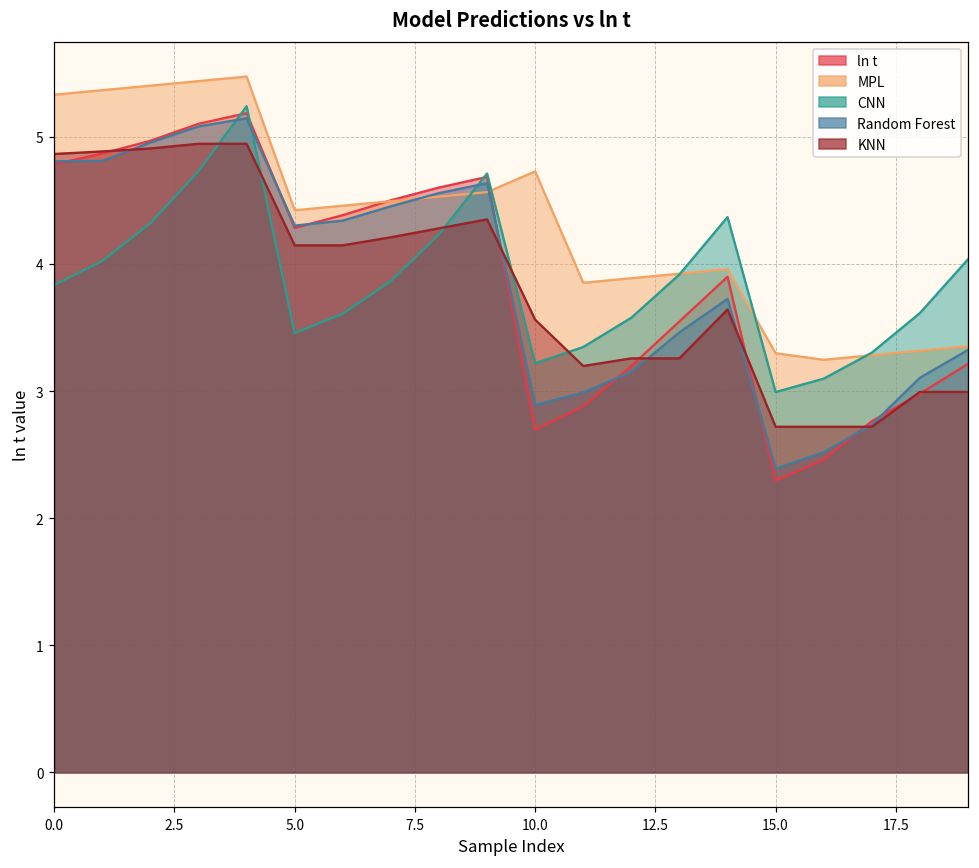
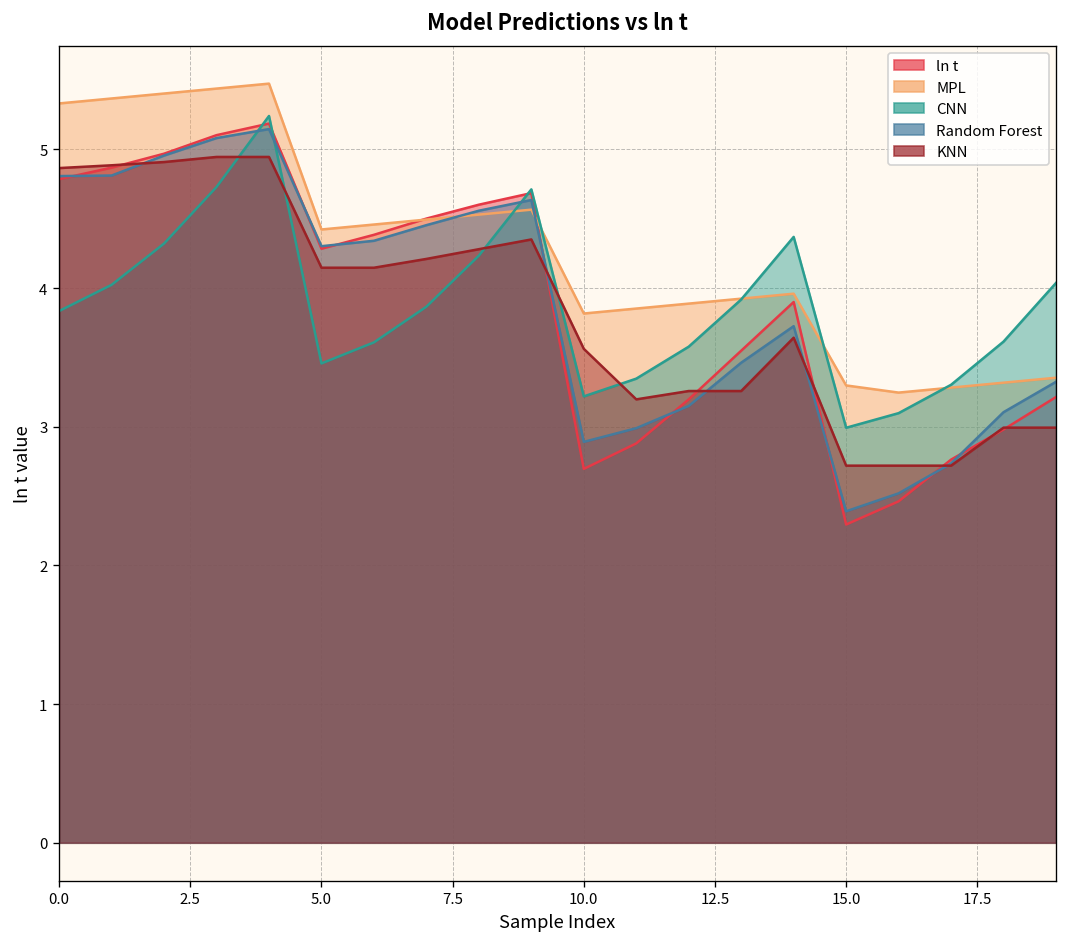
MPL, 10.0: 4.73 -> 3.82
